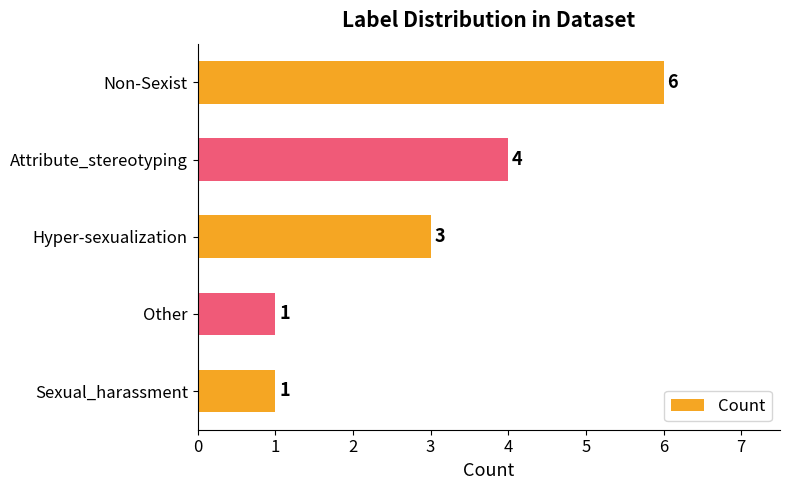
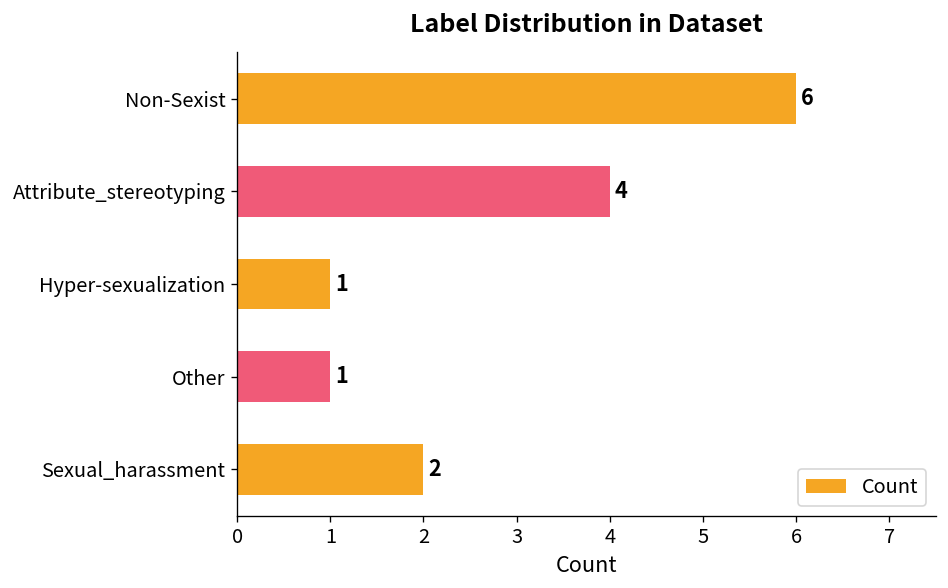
Hyper-sexualization: 3 -> 1
Sexual_harassment: 1 -> 2
